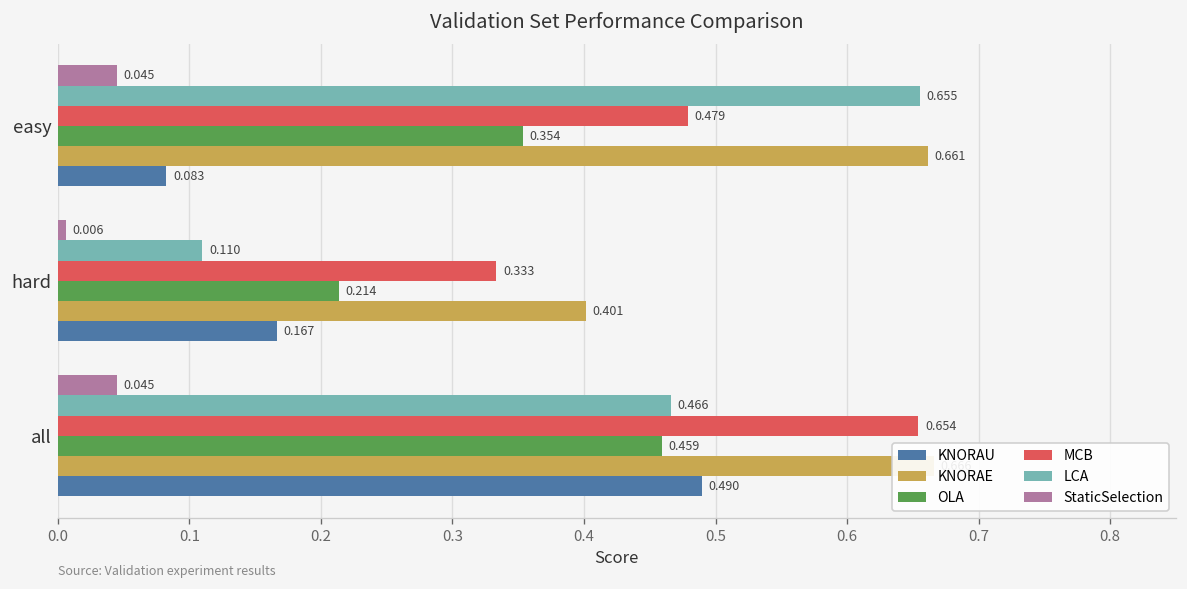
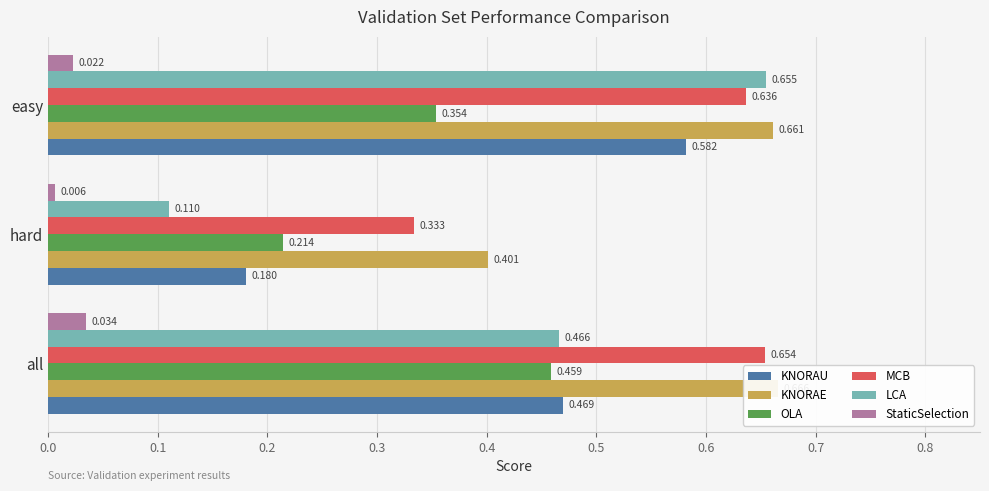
StaticSelection, easy: 0.045 -> 0.022
MCB, easy: 0.479 -> 0.636
KNORAU, easy: 0.083 -> 0.582
KNORAU, hard: 0.167 -> 0.180
StaticSelection, all: 0.045 -> 0.034
KNORAU, all: 0.490 -> 0.469
